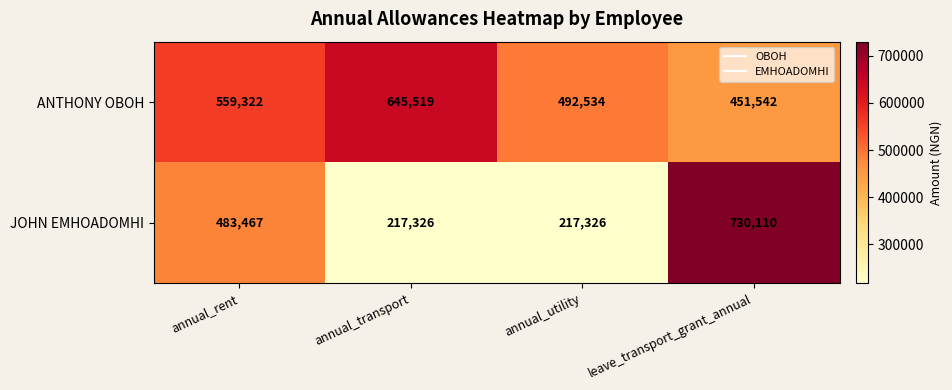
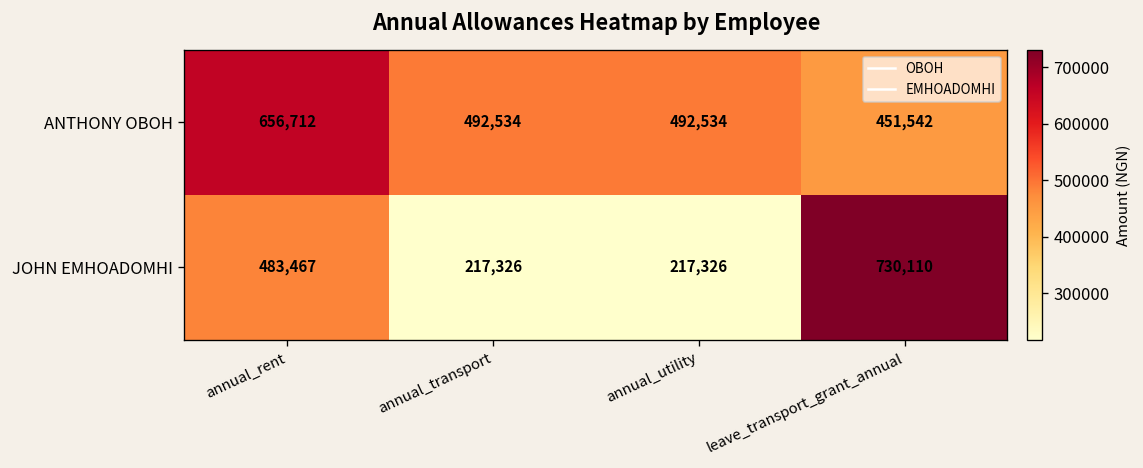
ANTHONY OBOH, annual_rent: 559,322 -> 656,712
ANTHONY OBOH, annual_transport: 645,519 -> 492,534
